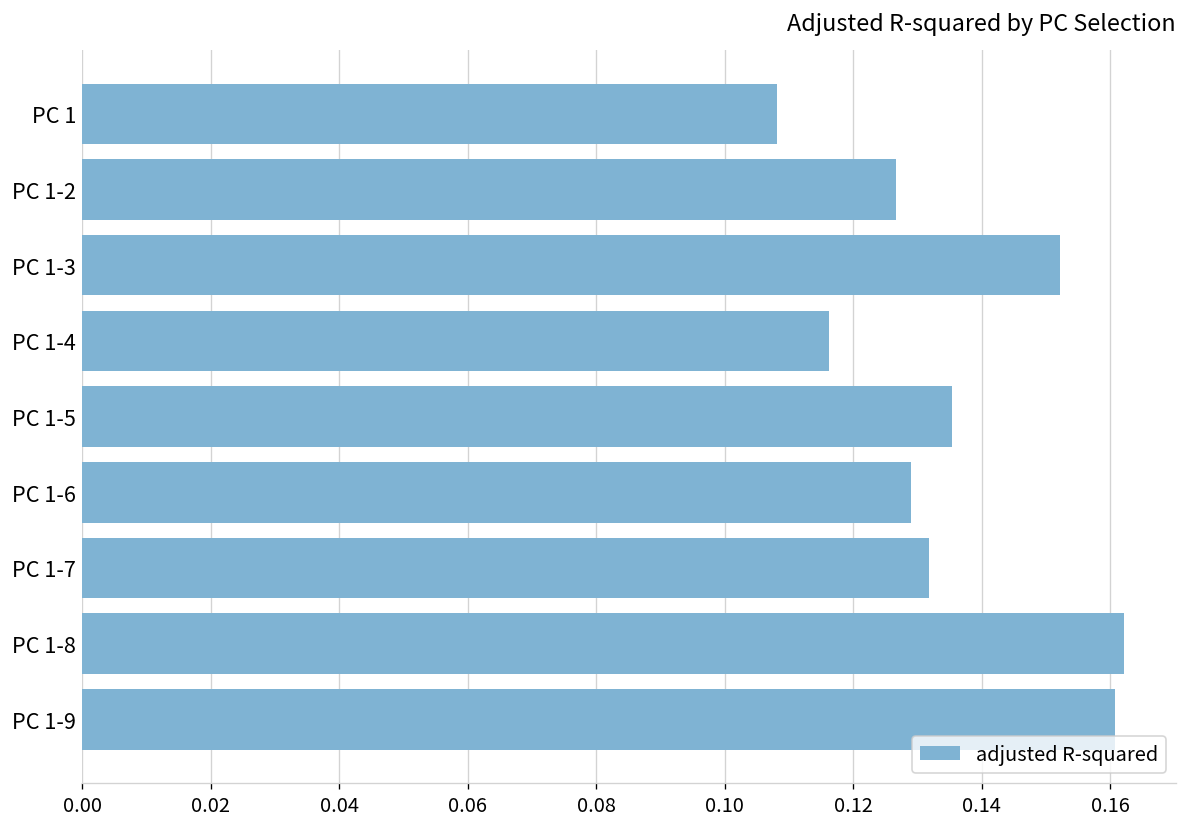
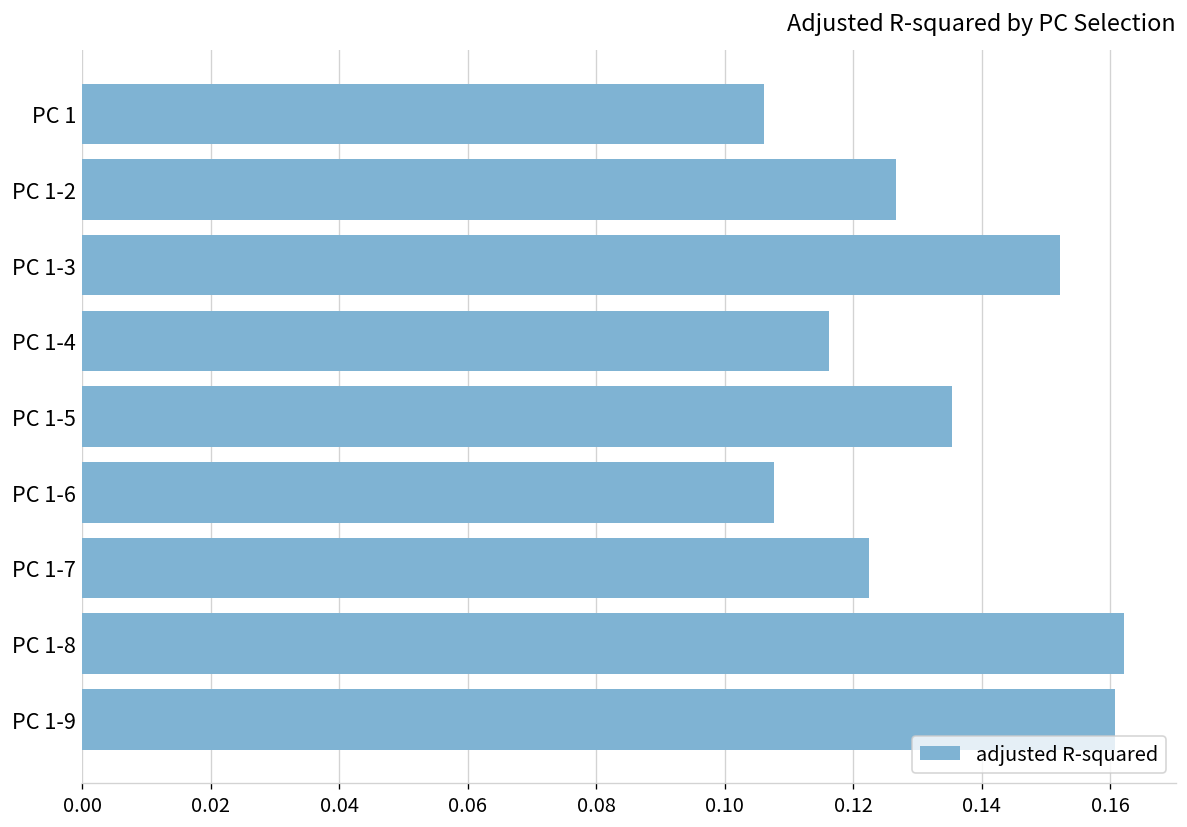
PC 1: 0.108 -> 0.106
PC 1-6: 0.129 -> 0.108
PC 1-7: 0.132 -> 0.122
